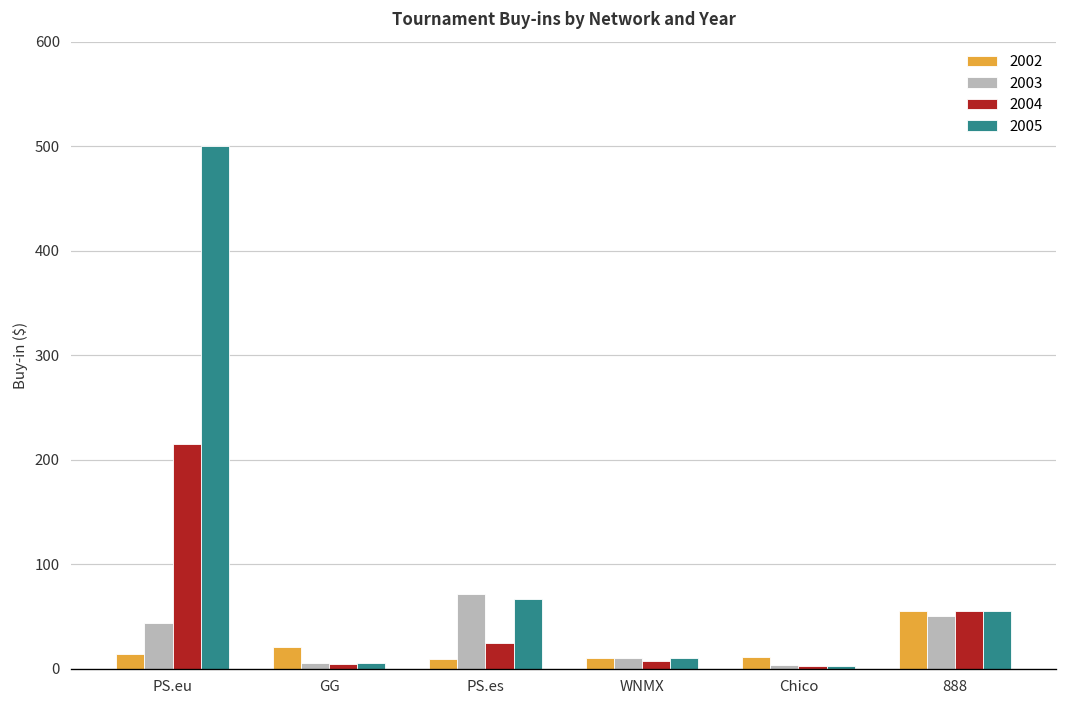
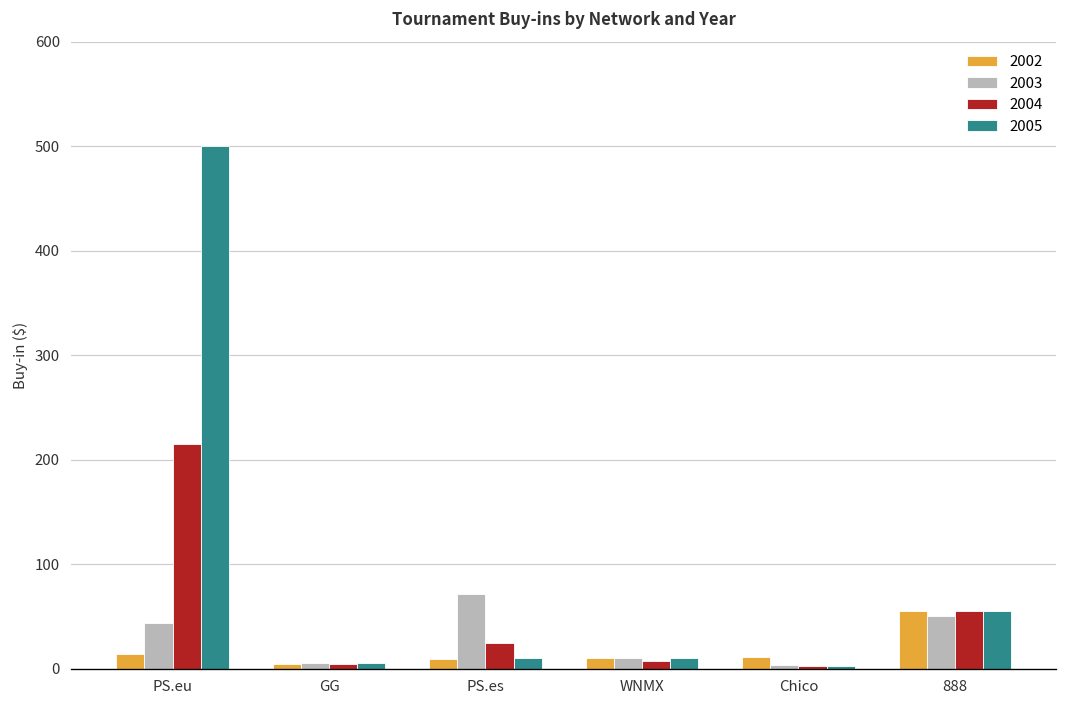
2002, GG: 20 -> 10
2005, PS.es: 70 -> 10
